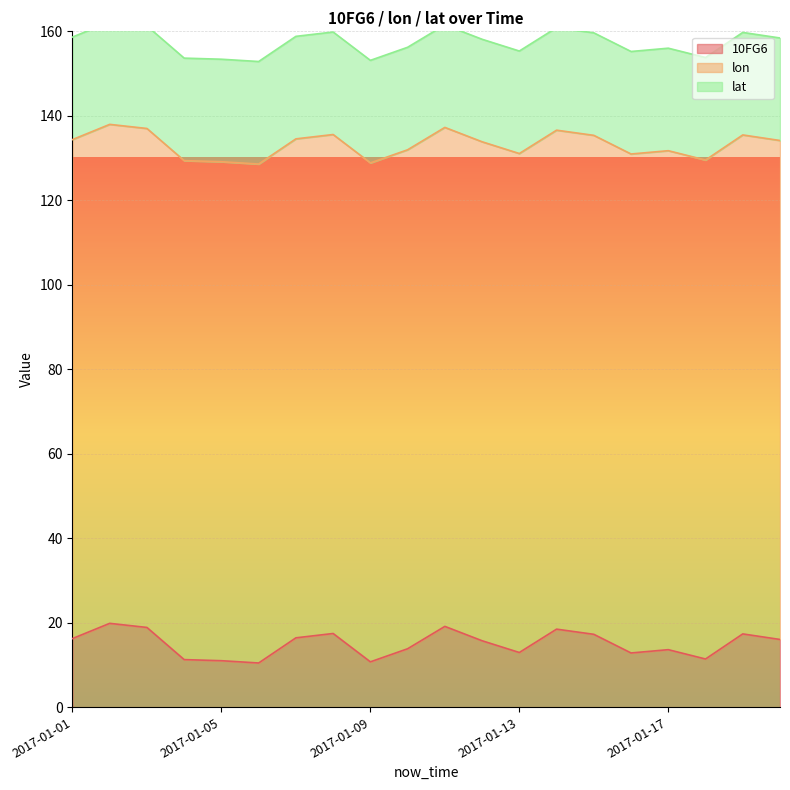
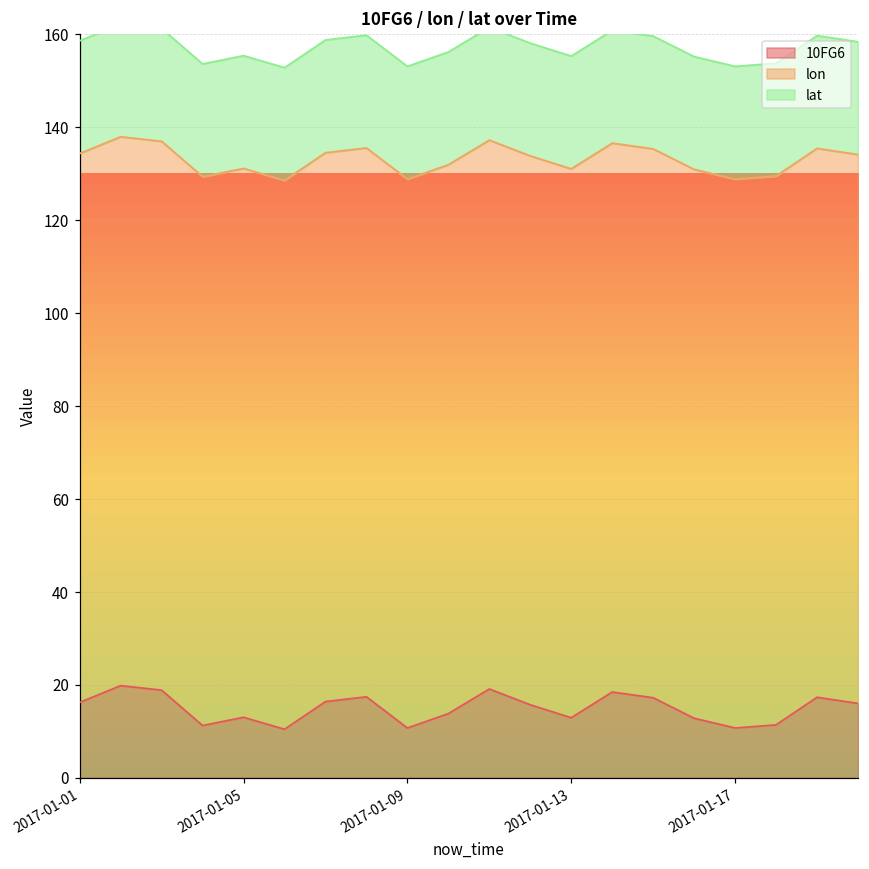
10FG6, 2017-01-05: 11 -> 13
10FG6, 2017-01-17: 14 -> 11
